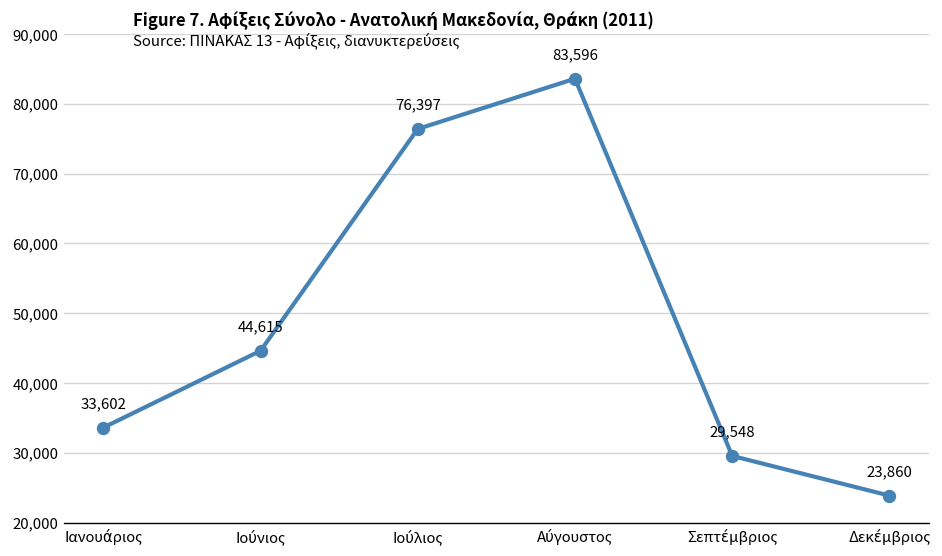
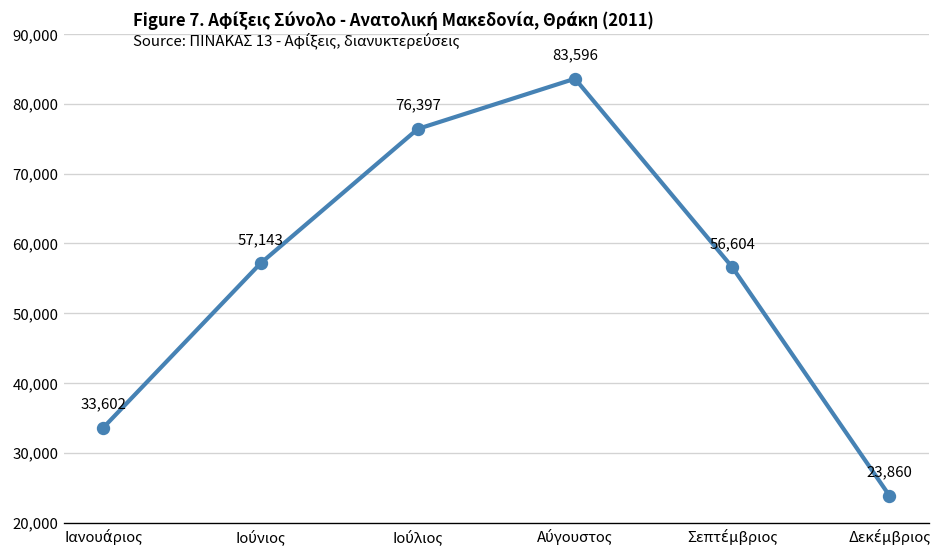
Ιούνιος: 44,615 -> 57,143
Σεπτέμβριος: 29,548 -> 56,604
